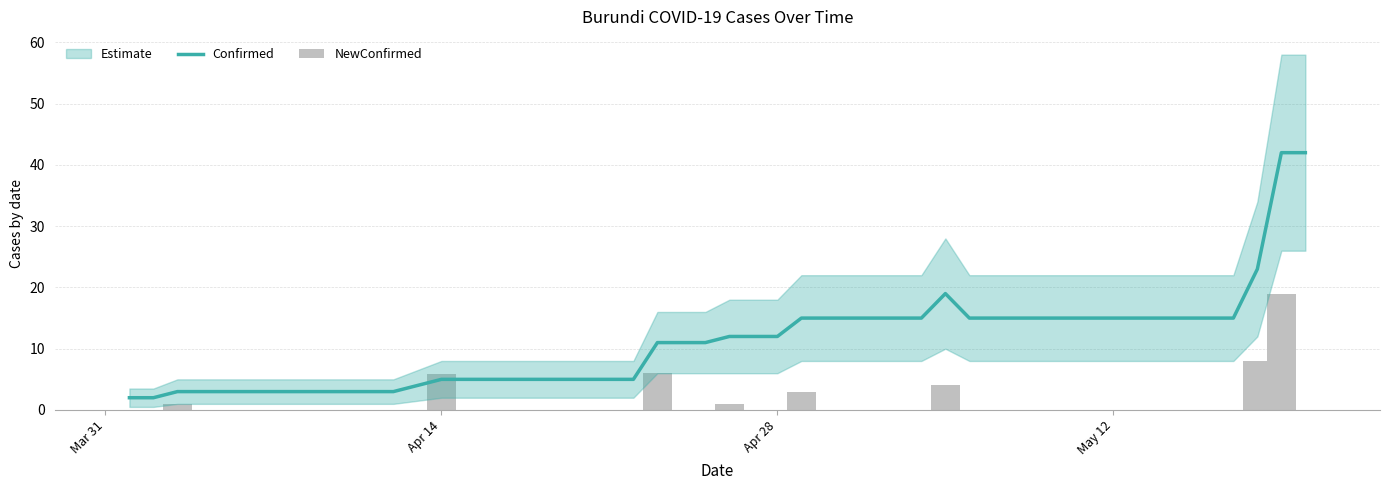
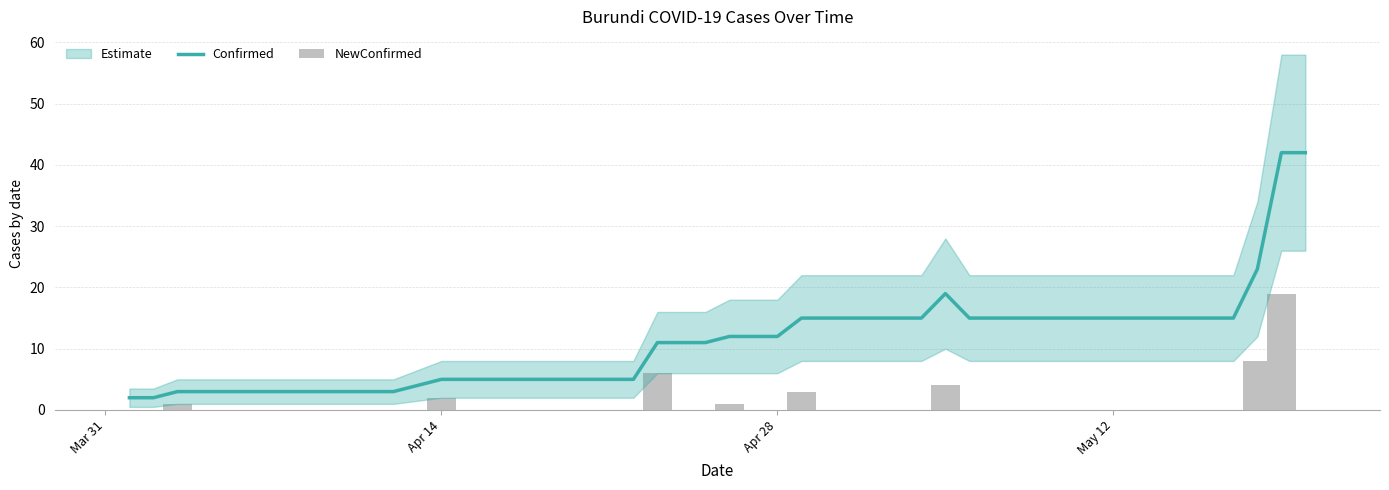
NewConfirmed, Apr 14: 6 -> 2
